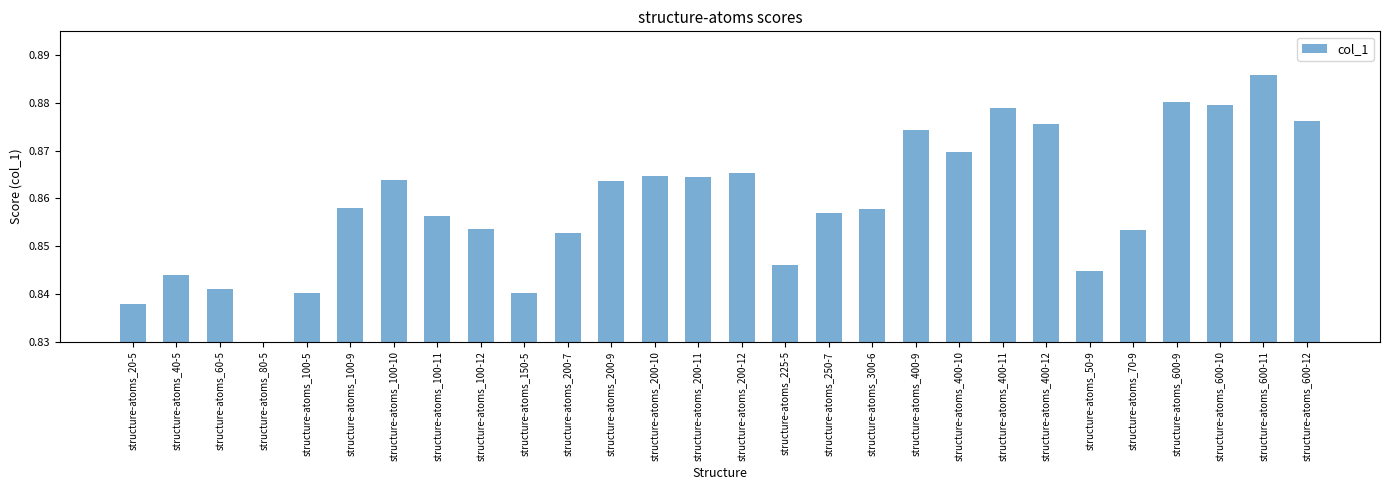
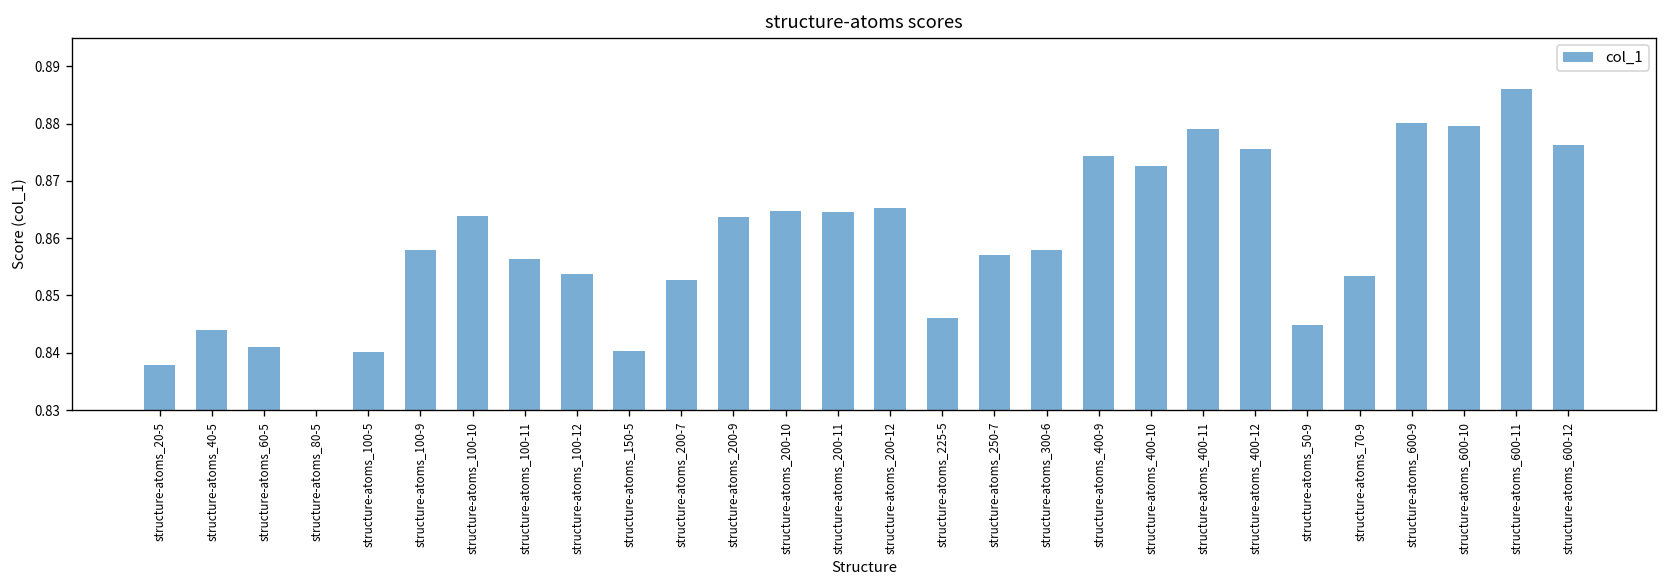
structure-atoms_400-10: 0.870 -> 0.873
